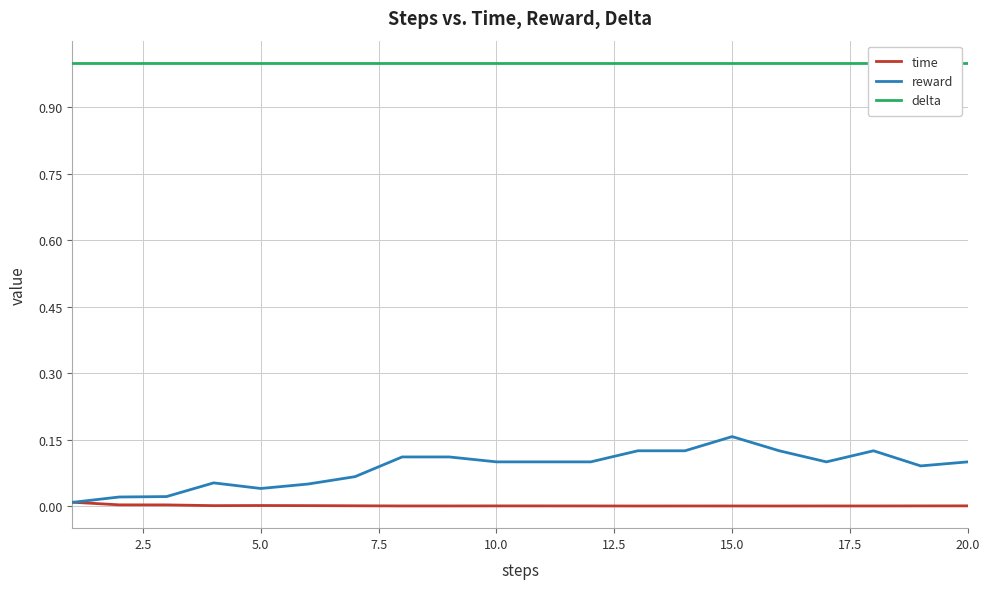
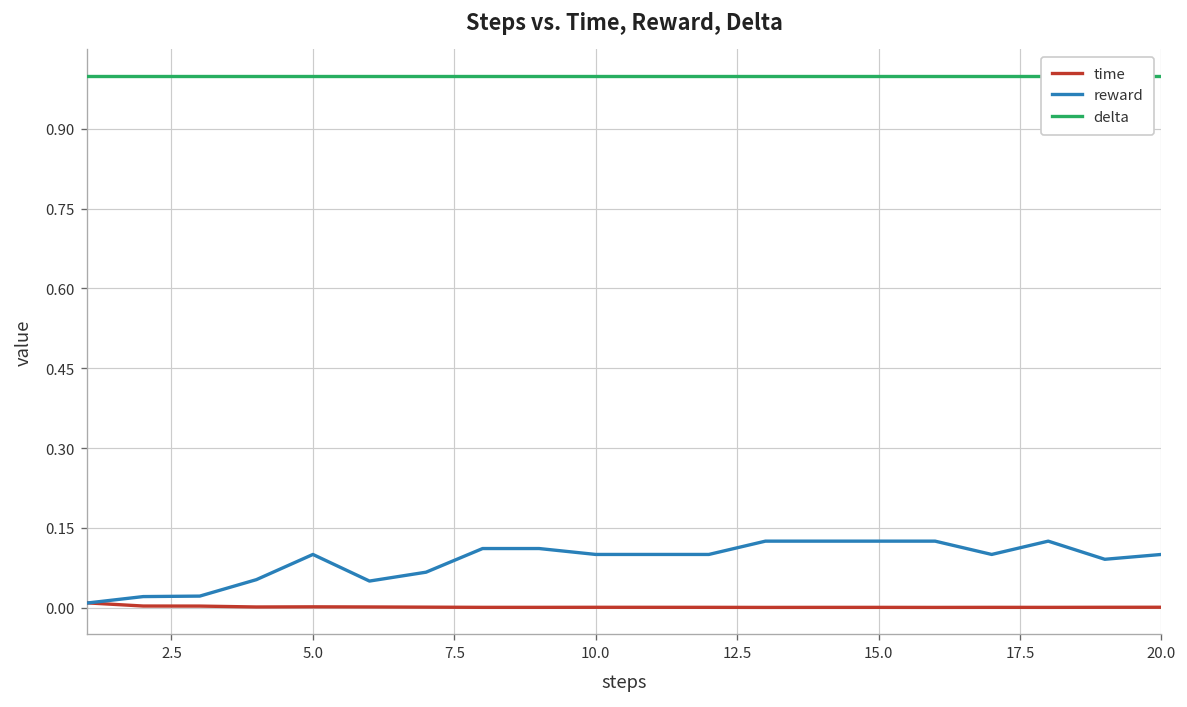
reward, 5.0: 0.04 -> 0.10
reward, 15.0: 0.16 -> 0.13
